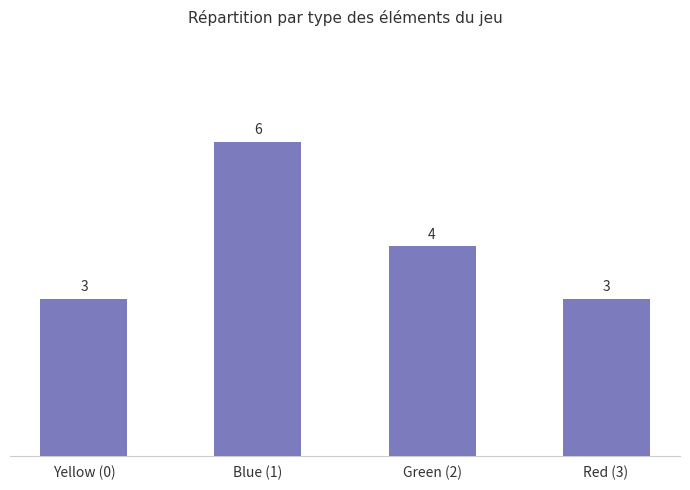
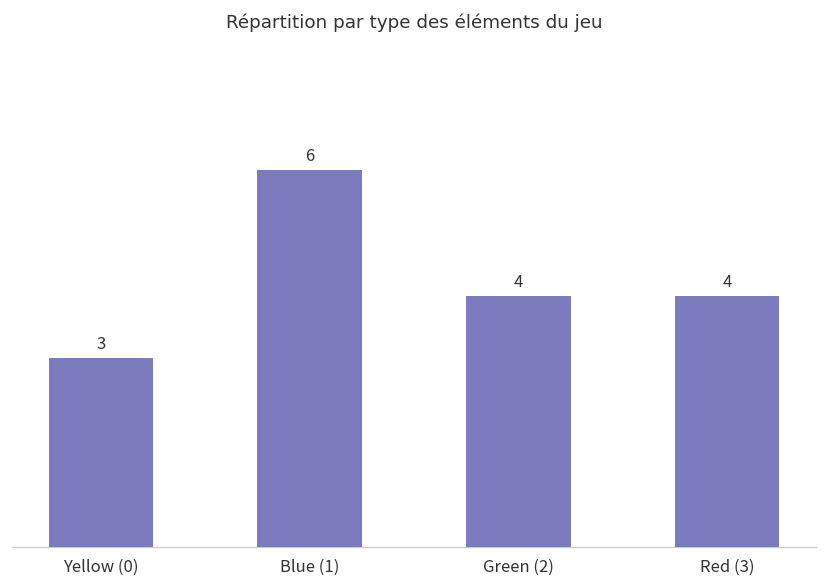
Red (3): 3 -> 4
